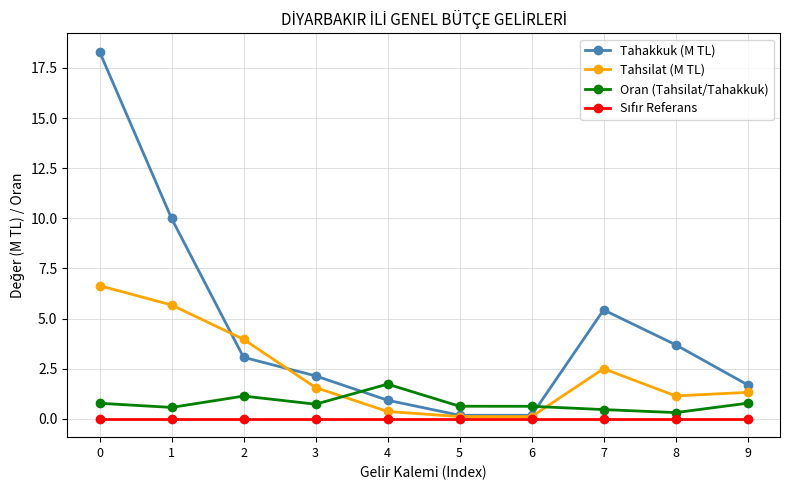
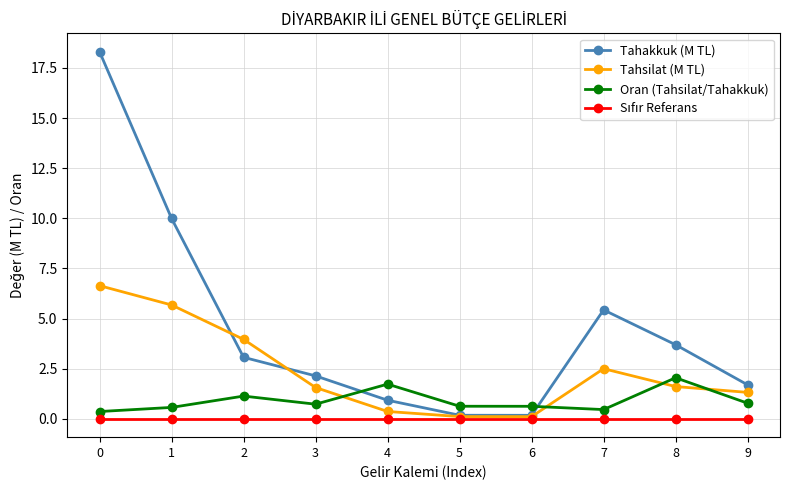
Oran (Tahsilat/Tahakkuk), 0: 0.8 -> 0.4
Tahsilat (M TL), 8: 1.1 -> 1.6
Oran (Tahsilat/Tahakkuk), 8: 0.3 -> 2.0
